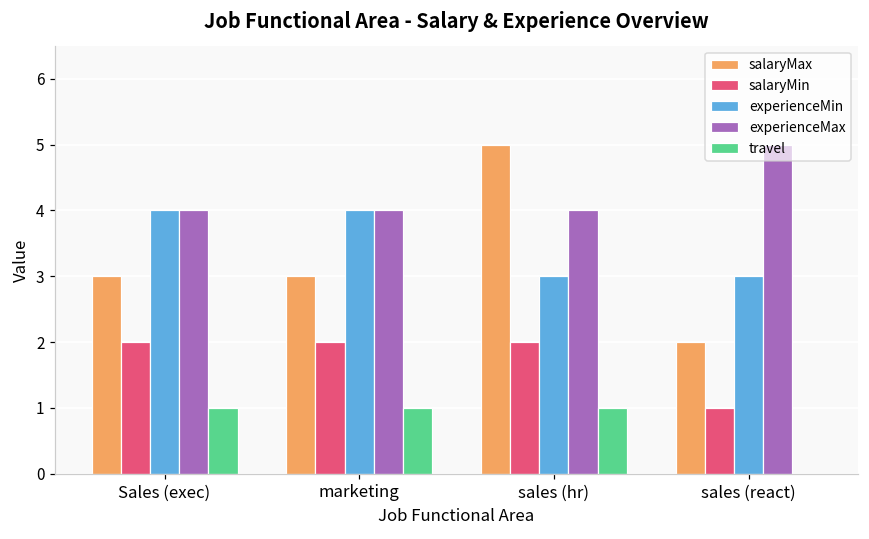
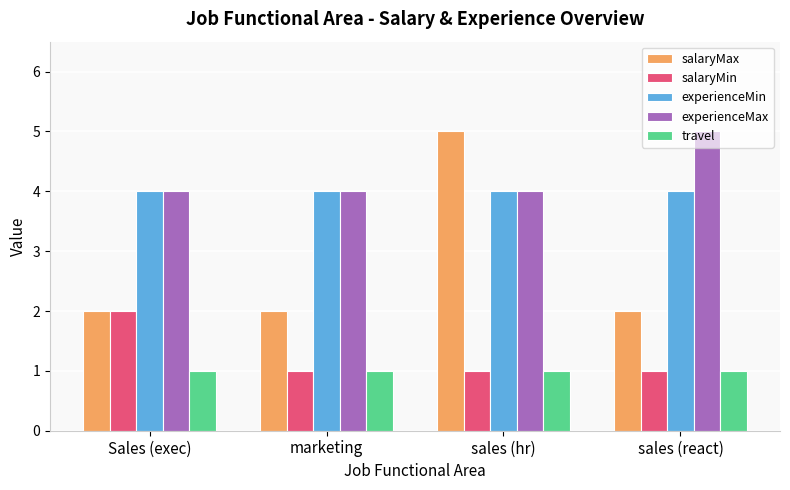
salaryMax, Sales (exec): 3 -> 2
salaryMax, marketing: 3 -> 2
salaryMin, marketing: 2 -> 1
salaryMin, sales (hr): 2 -> 1
experienceMin, sales (hr): 3 -> 4
experienceMin, sales (react): 3 -> 4
travel, sales (react): 0 -> 1
